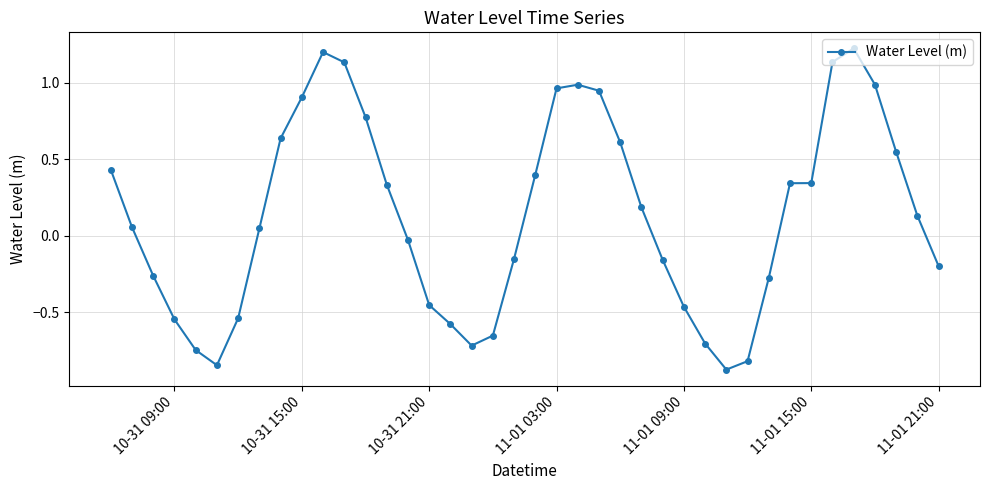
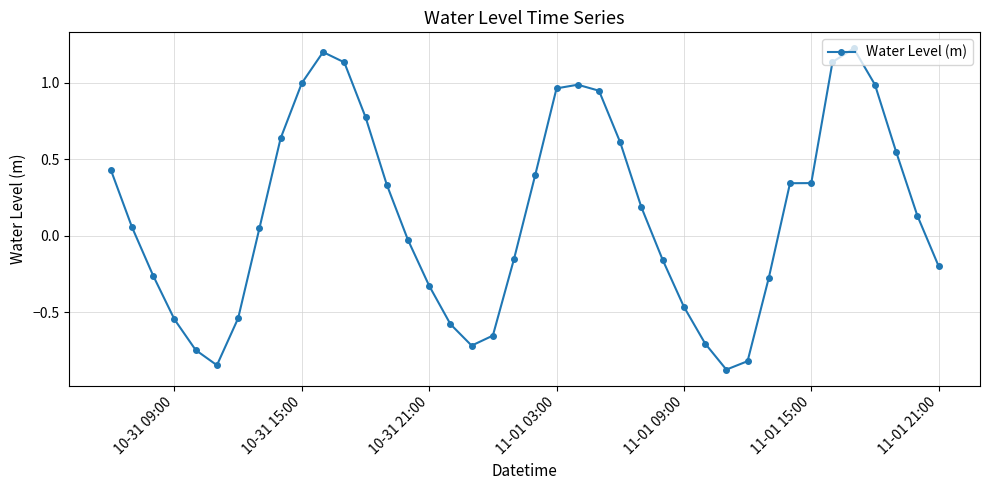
10-31 15:00: 0.91 -> 1.00
10-31 21:00: -0.45 -> -0.33
